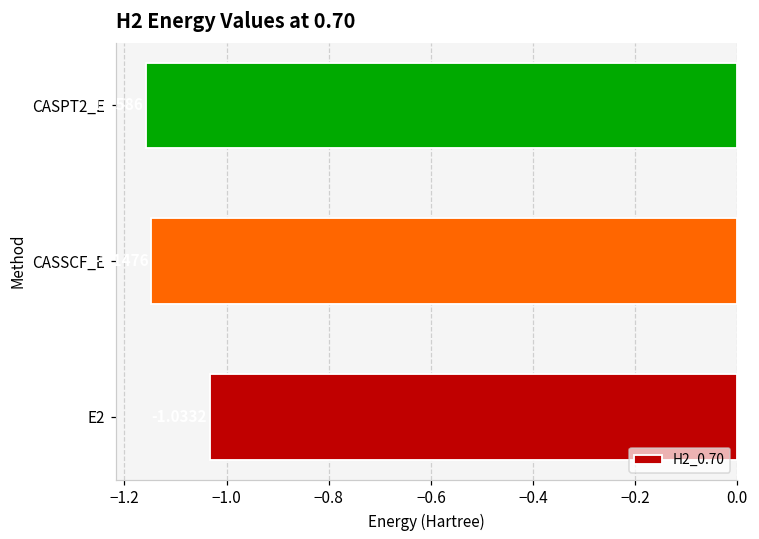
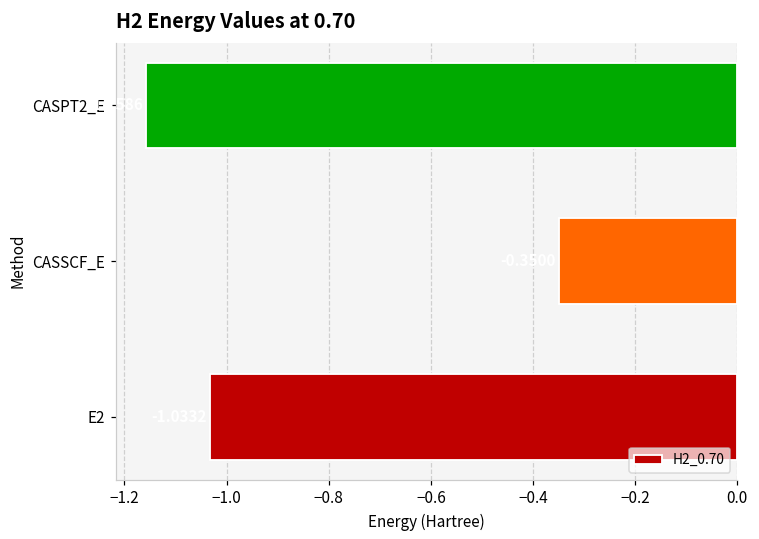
CASSCF_E: -1.15 -> -0.35
